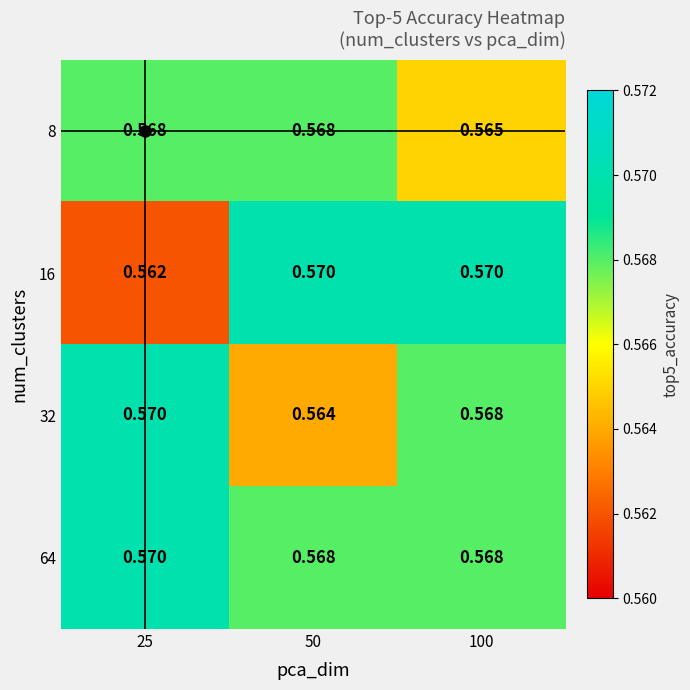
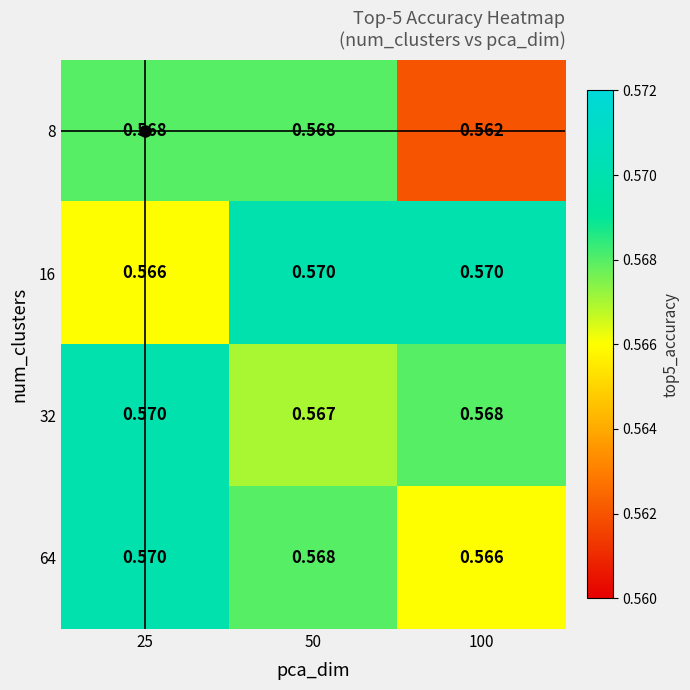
8, 100: 0.565 -> 0.562
16, 25: 0.562 -> 0.566
32, 50: 0.564 -> 0.567
64, 100: 0.568 -> 0.566
